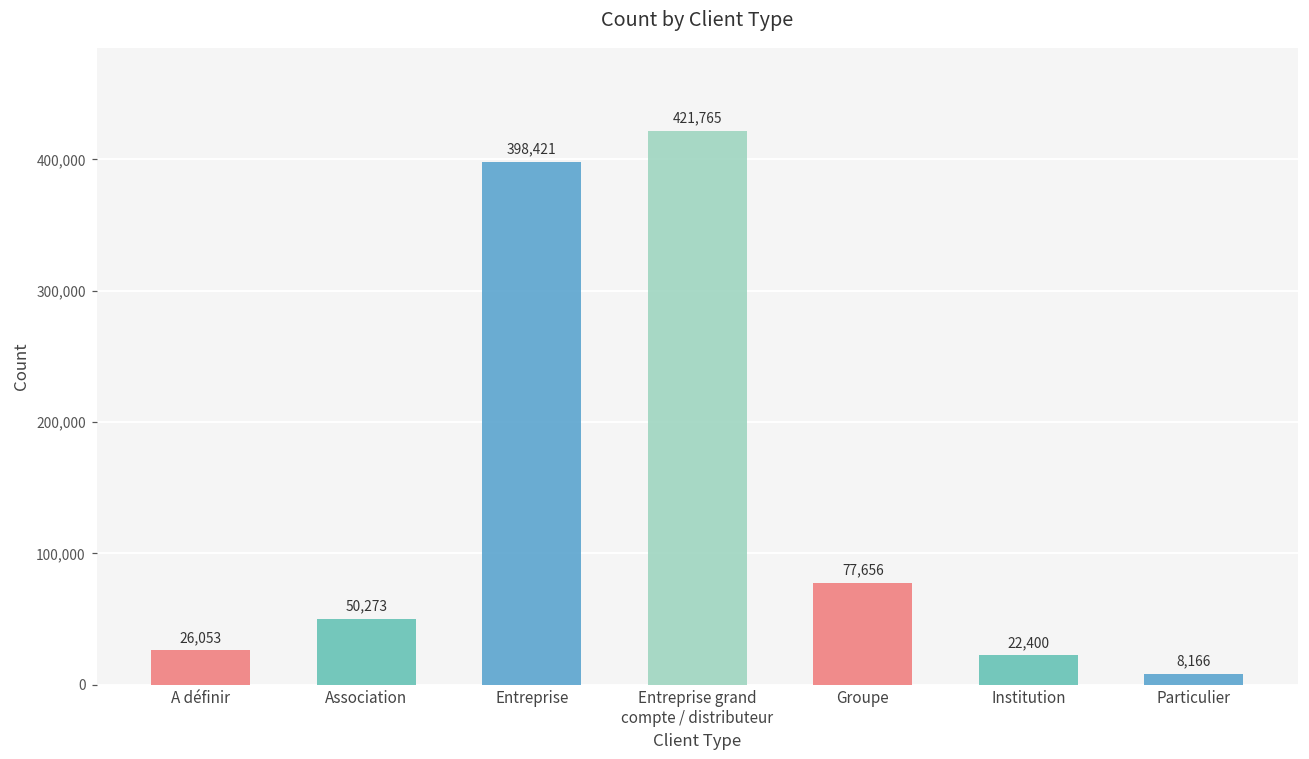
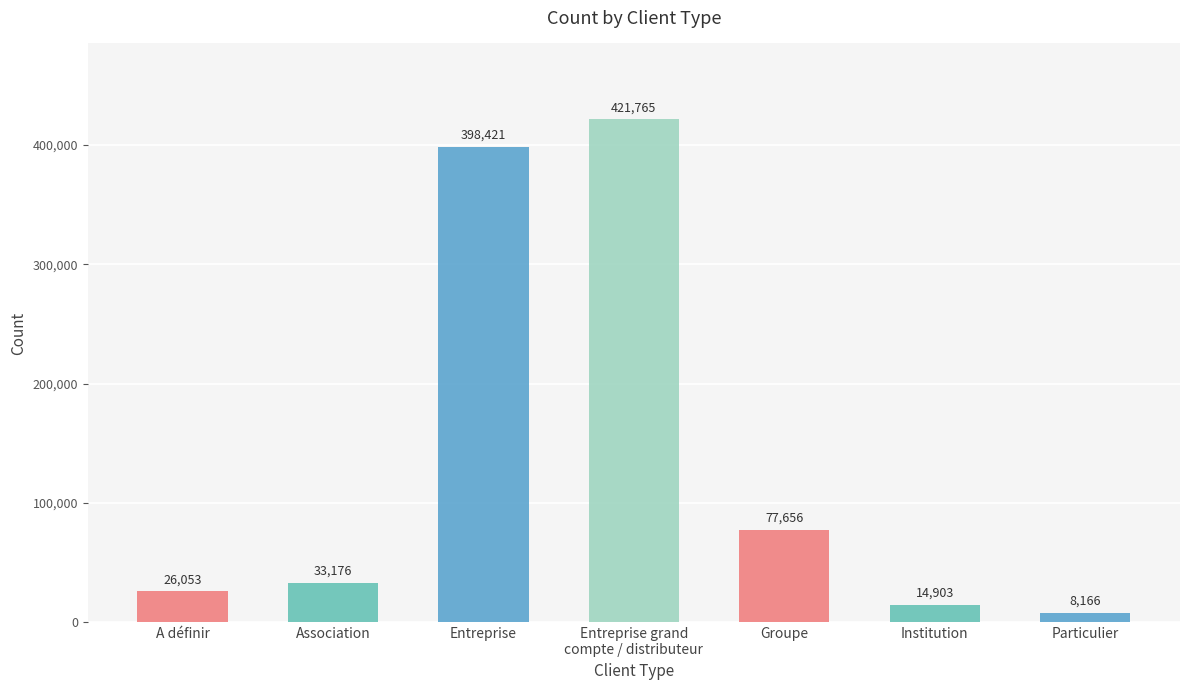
Association: 50,273 -> 33,176
Institution: 22,400 -> 14,903
